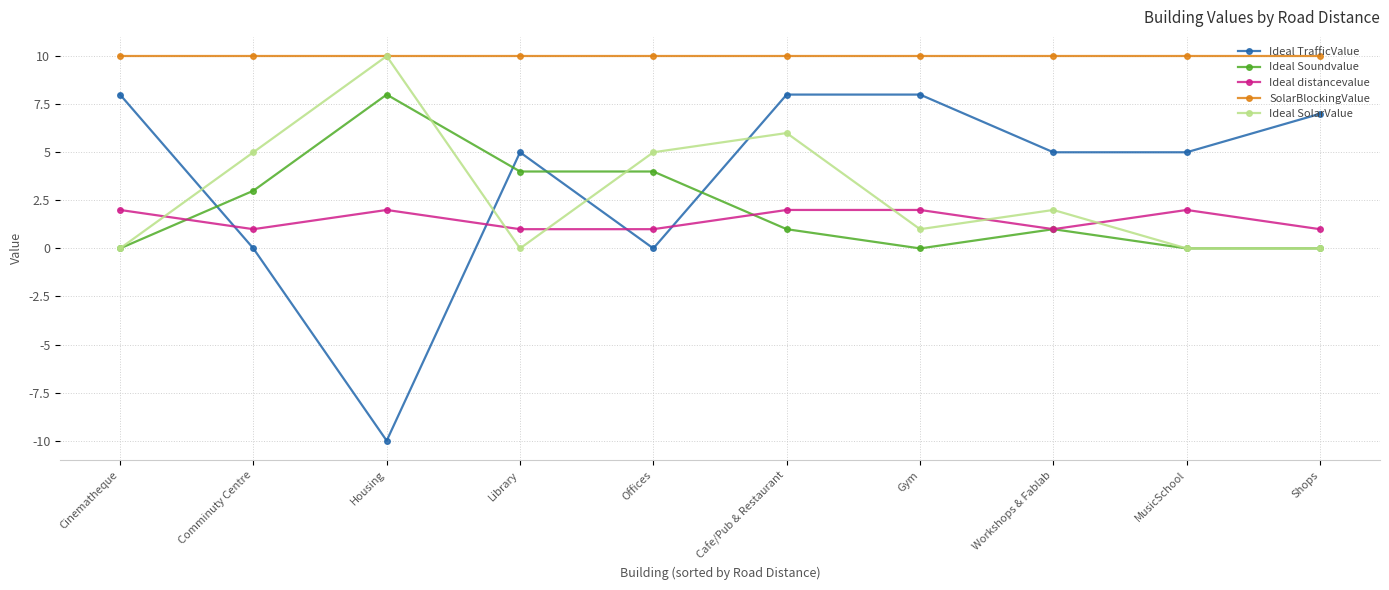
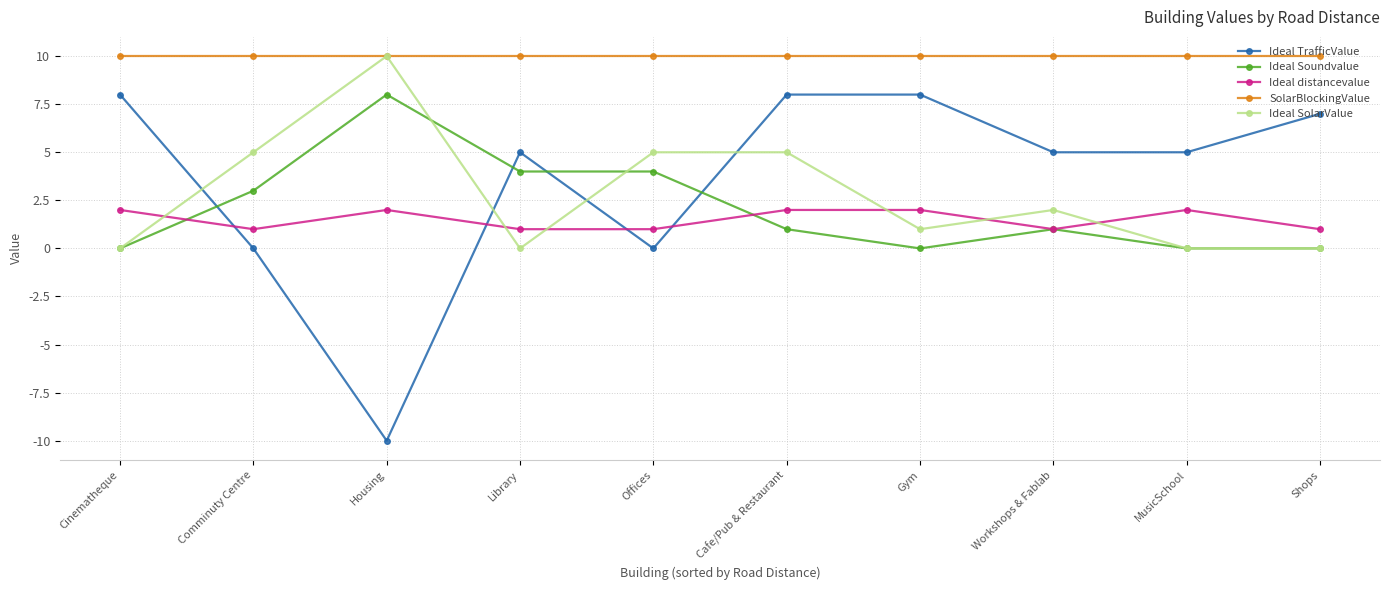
Ideal SolarValue, Cafe/Pub & Restaurant: 6 -> 5
